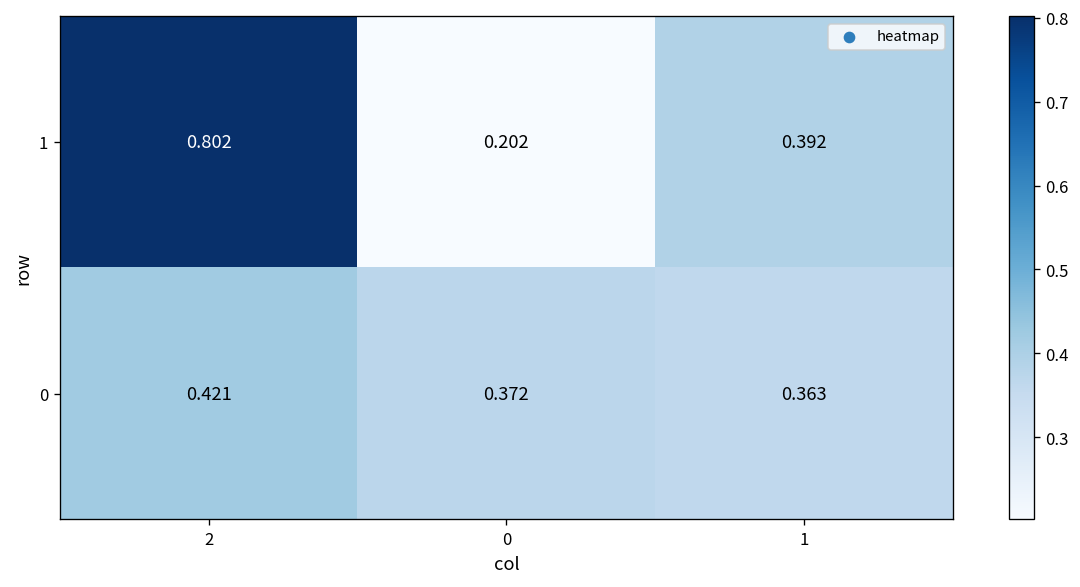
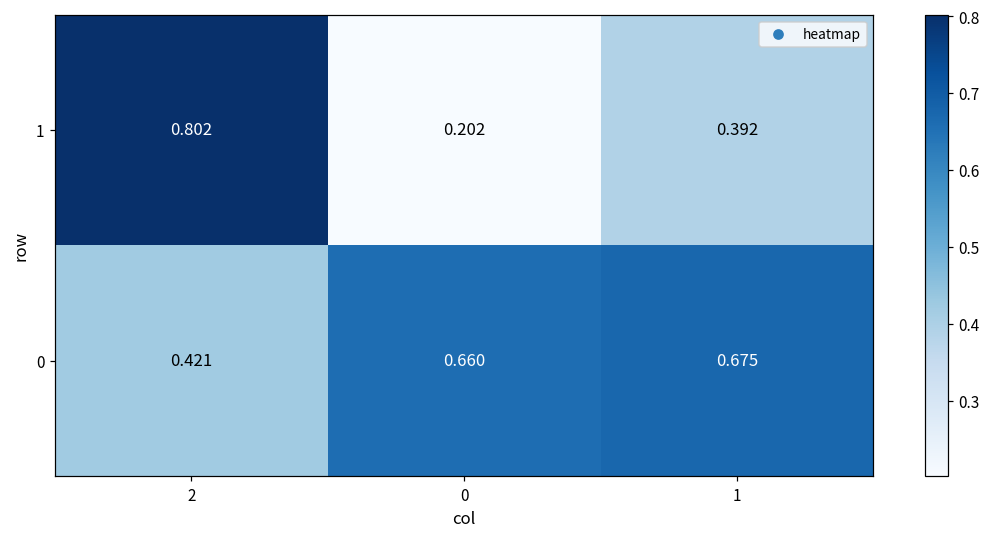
0, 0: 0.372 -> 0.660
0, 1: 0.363 -> 0.675
